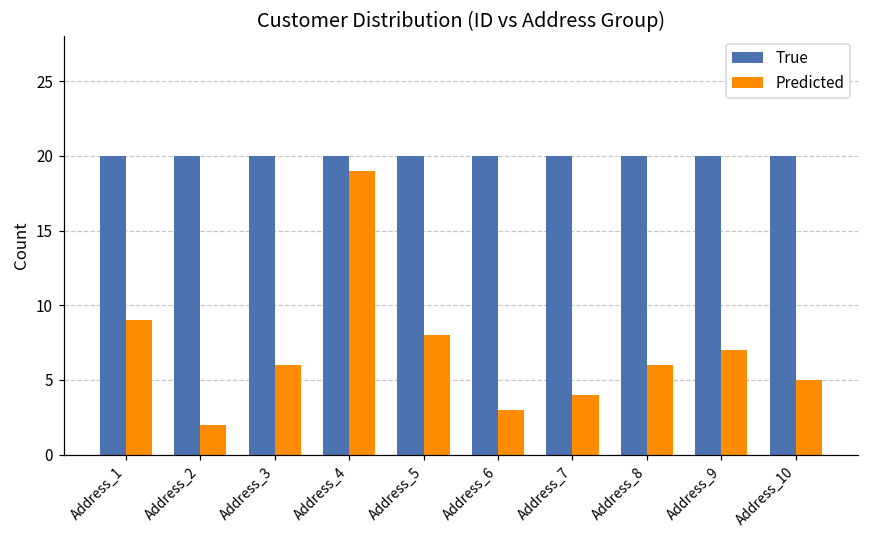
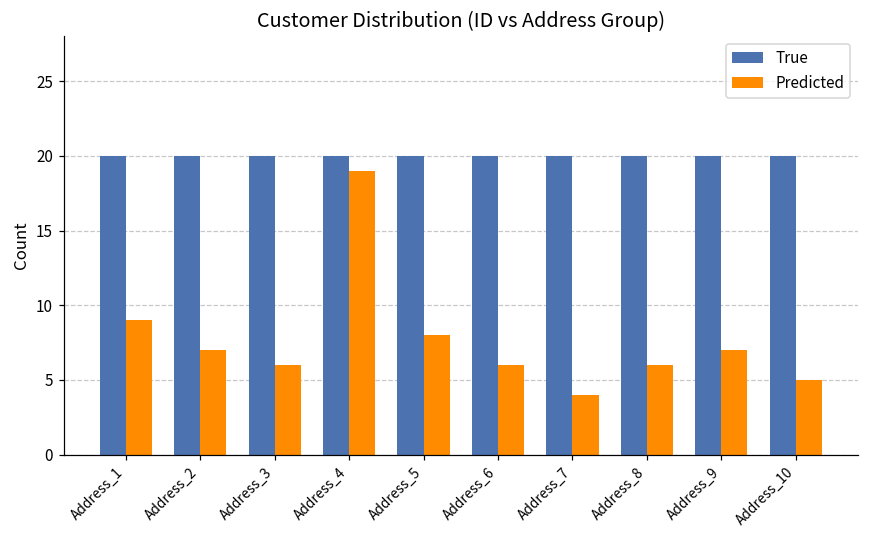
Predicted, Address_2: 2 -> 7
Predicted, Address_6: 3 -> 6
